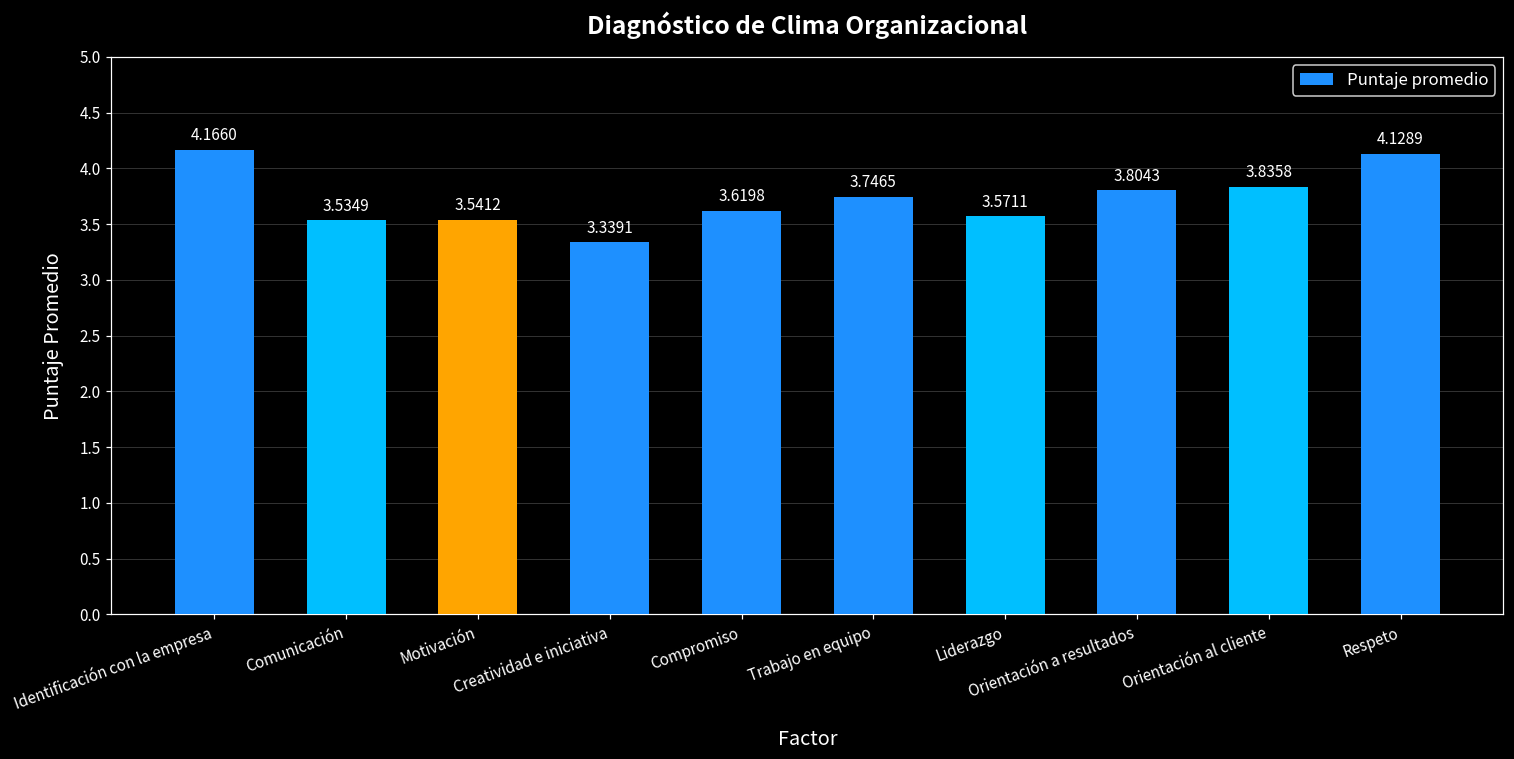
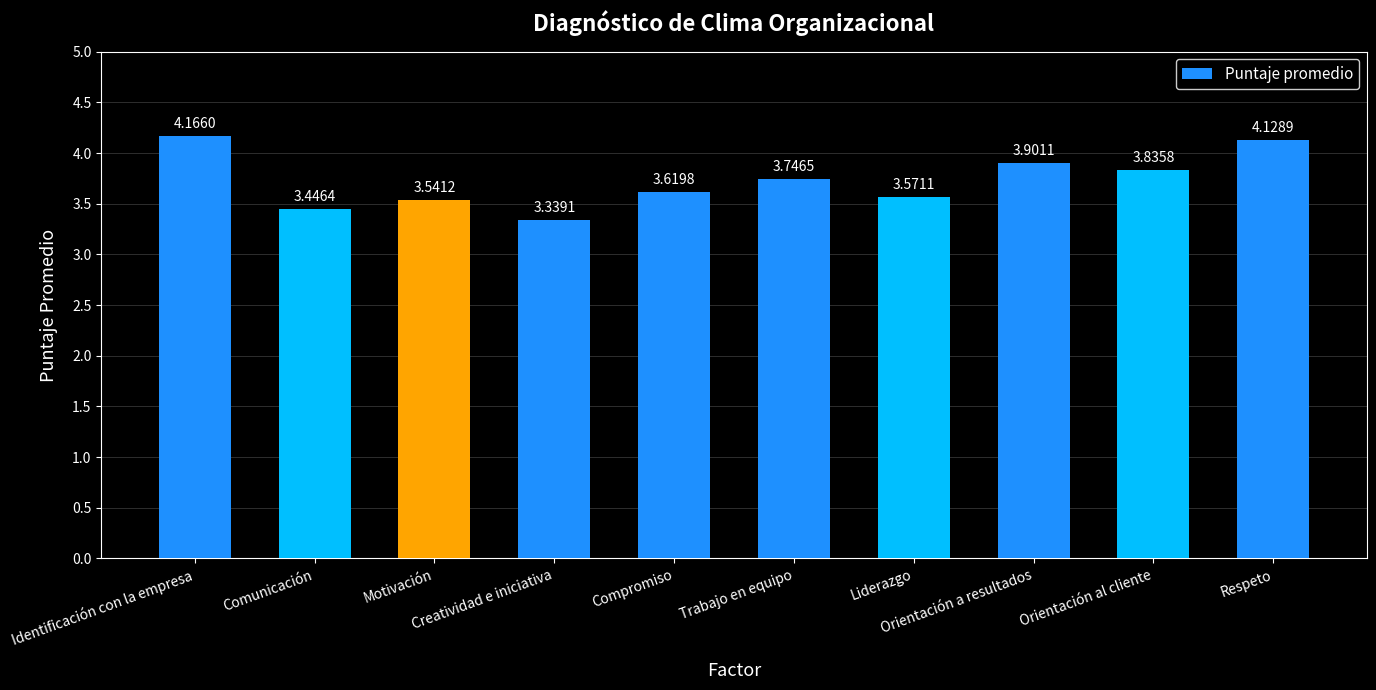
Comunicación: 3.5349 -> 3.4464
Orientación a resultados: 3.8043 -> 3.9011
